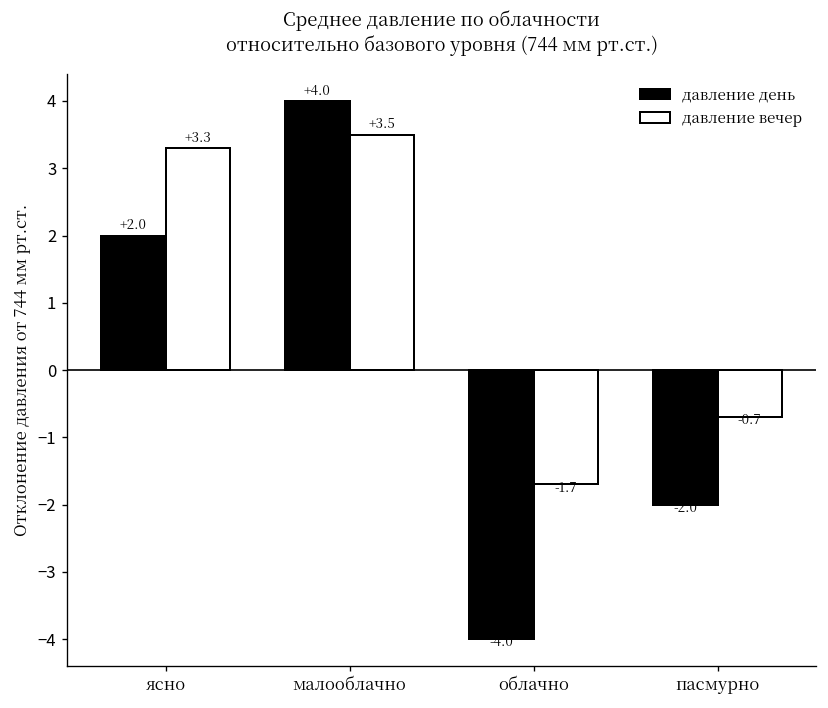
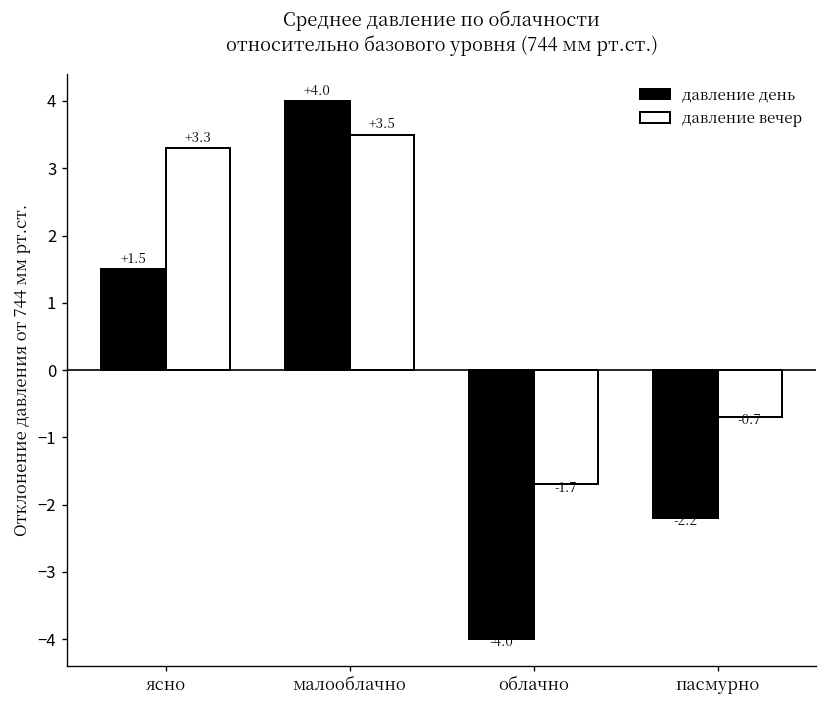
давление день, ясно: +2.0 -> +1.5
давление день, пасмурно: -2.0 -> -2.2
